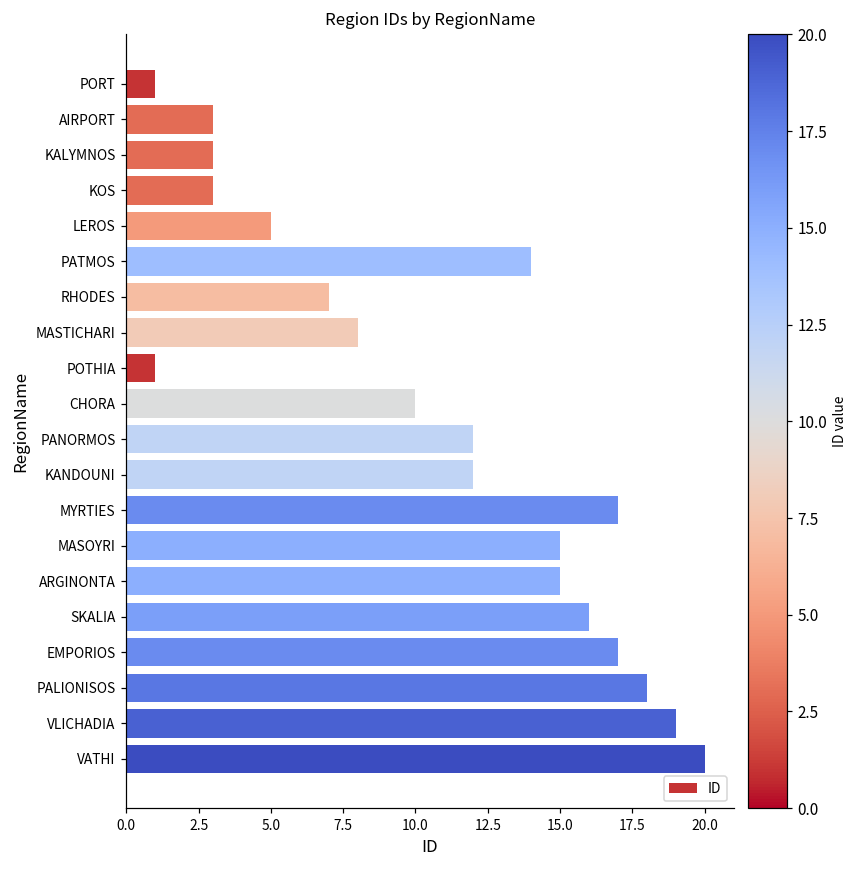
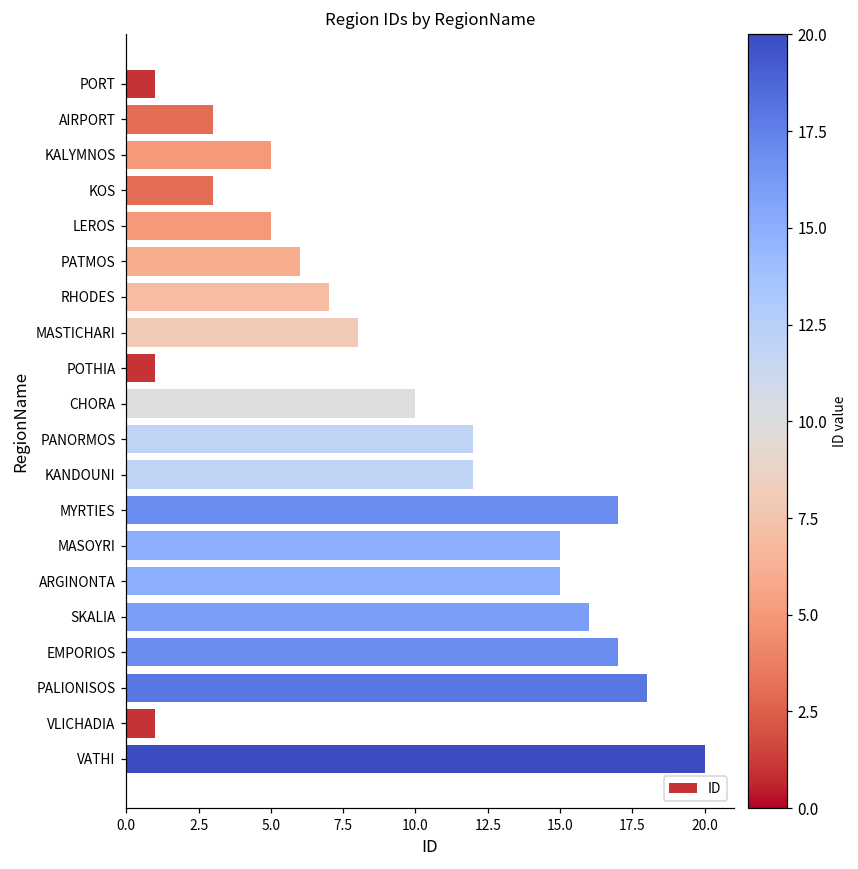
KALYMNOS: 3 -> 5
PATMOS: 14 -> 6
VLICHADIA: 19 -> 1
